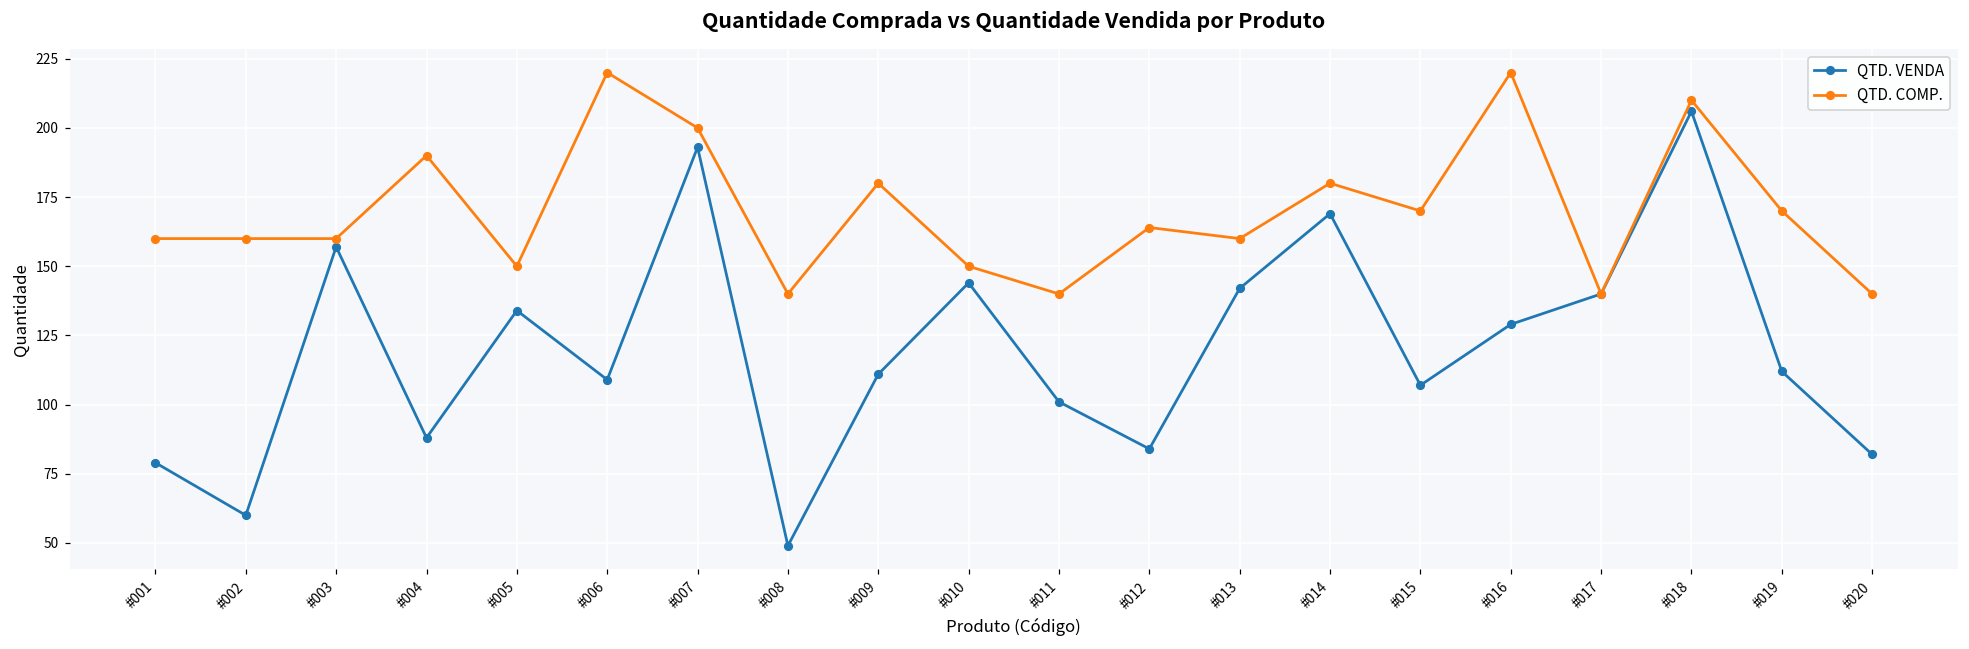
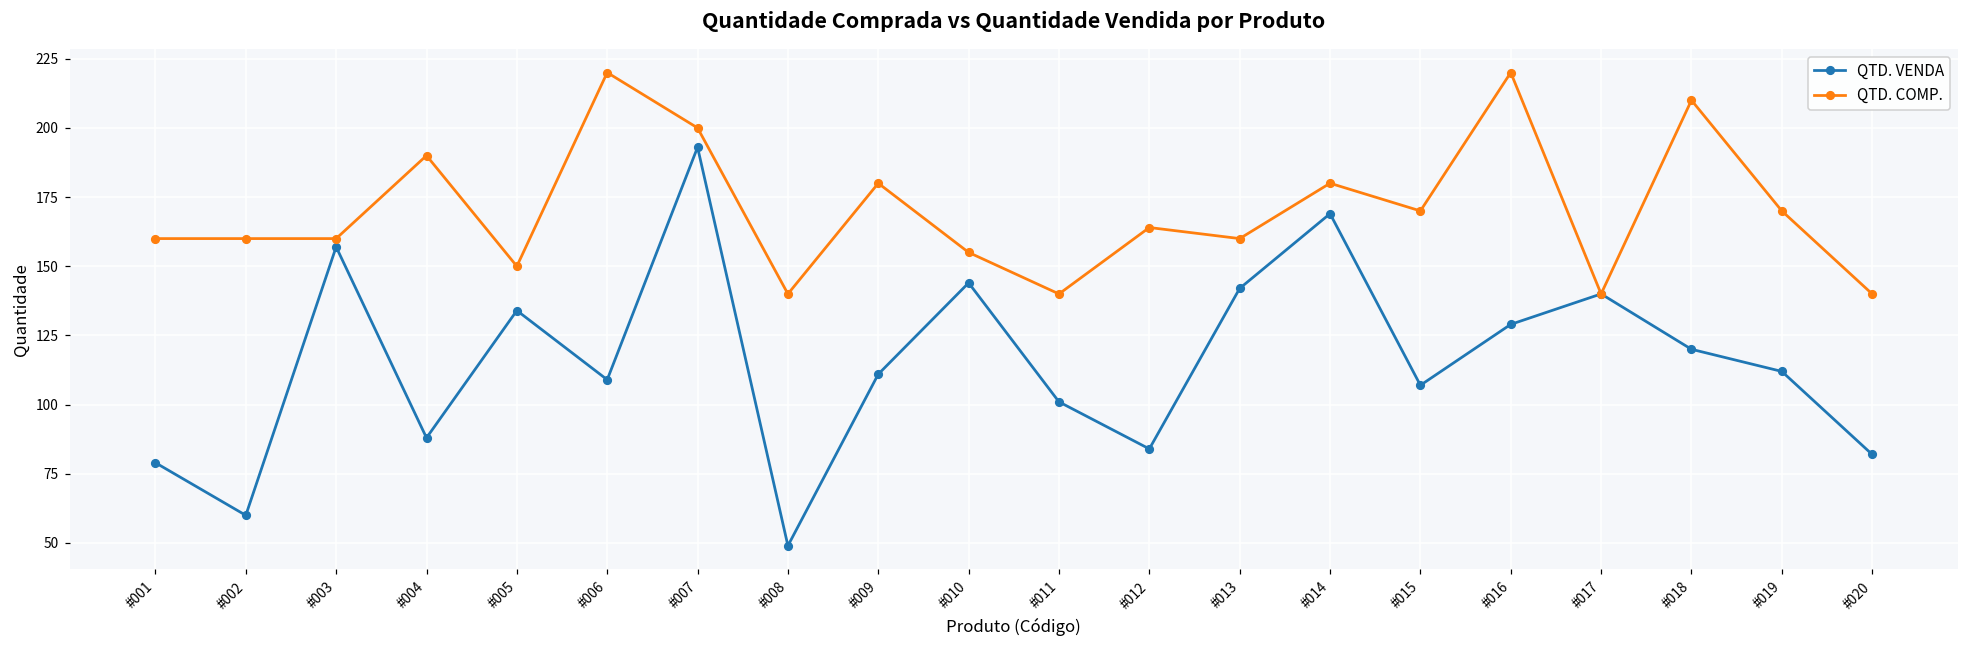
QTD. COMP., #010: 150 -> 155
QTD. VENDA, #018: 206 -> 120
